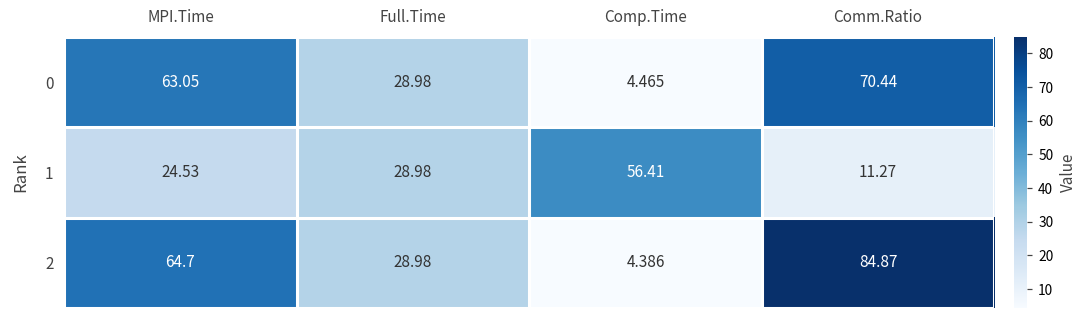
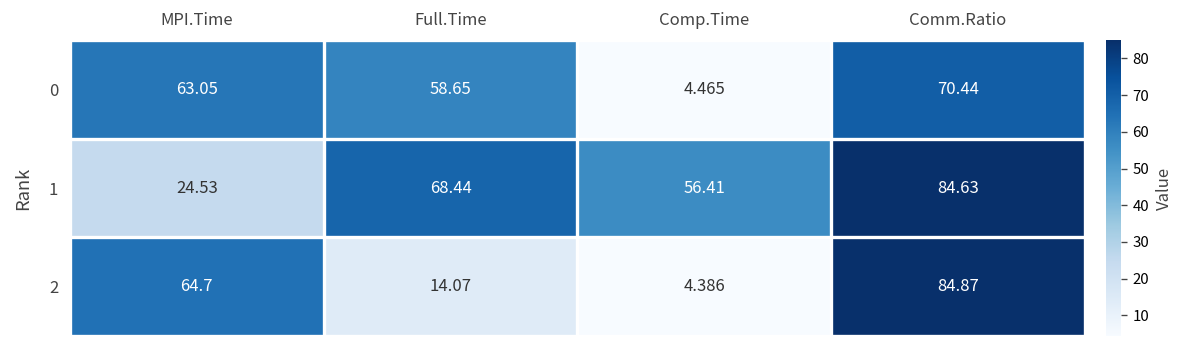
0, Full.Time: 28.98 -> 58.65
1, Full.Time: 28.98 -> 68.44
1, Comm.Ratio: 11.27 -> 84.63
2, Full.Time: 28.98 -> 14.07
